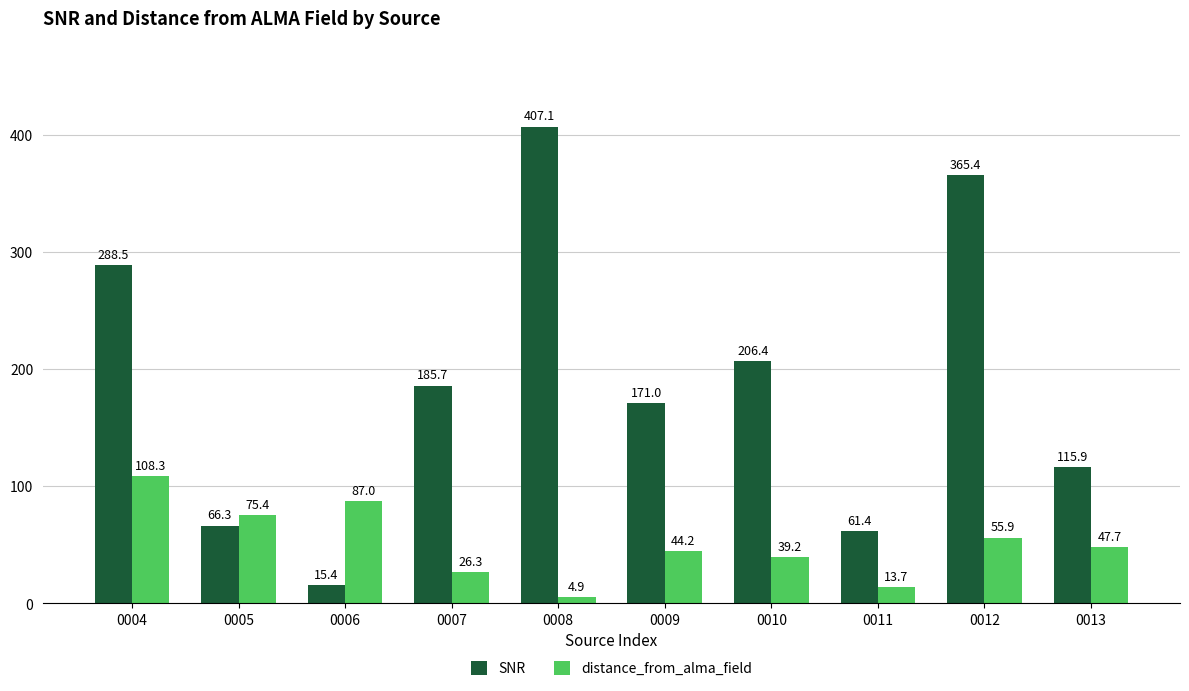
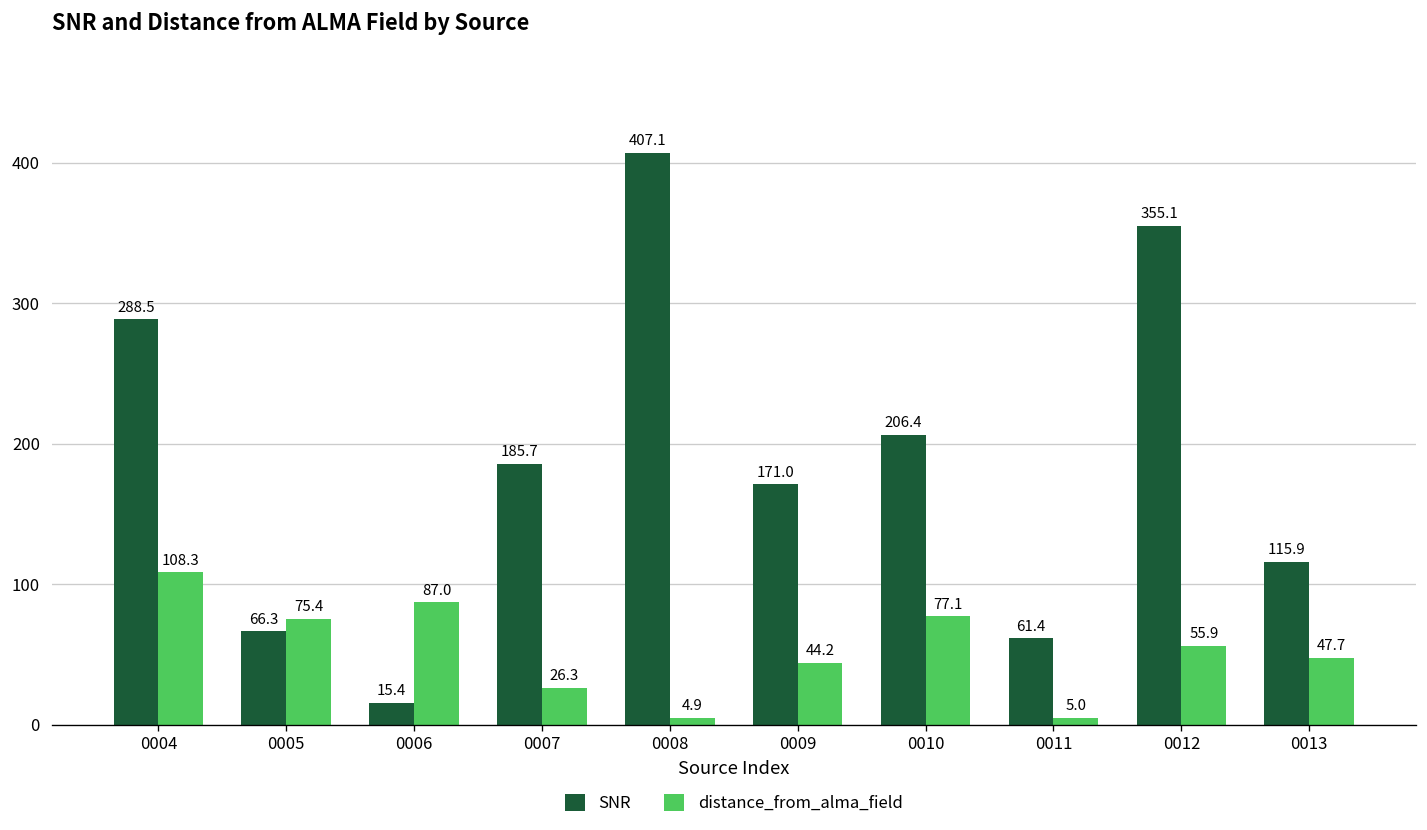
distance_from_alma_field, 0010: 39.2 -> 77.1
distance_from_alma_field, 0011: 13.7 -> 5.0
SNR, 0012: 365.4 -> 355.1
